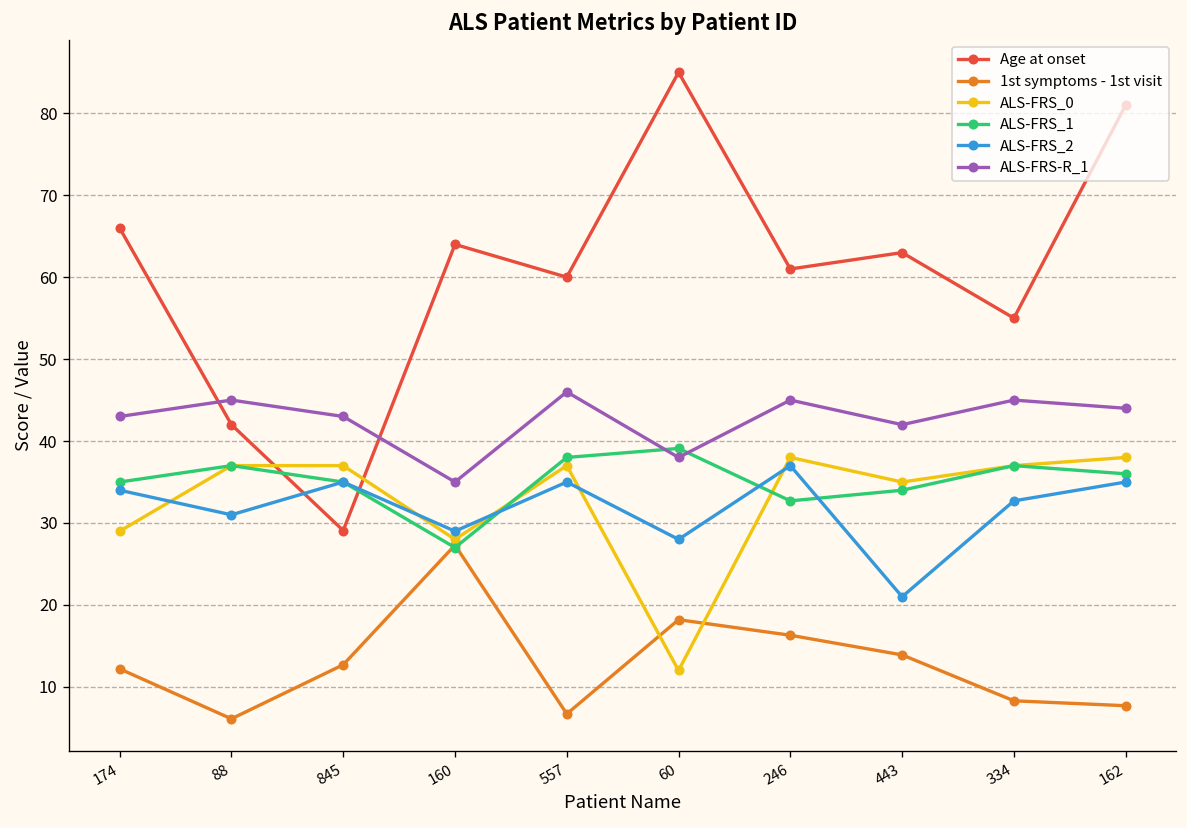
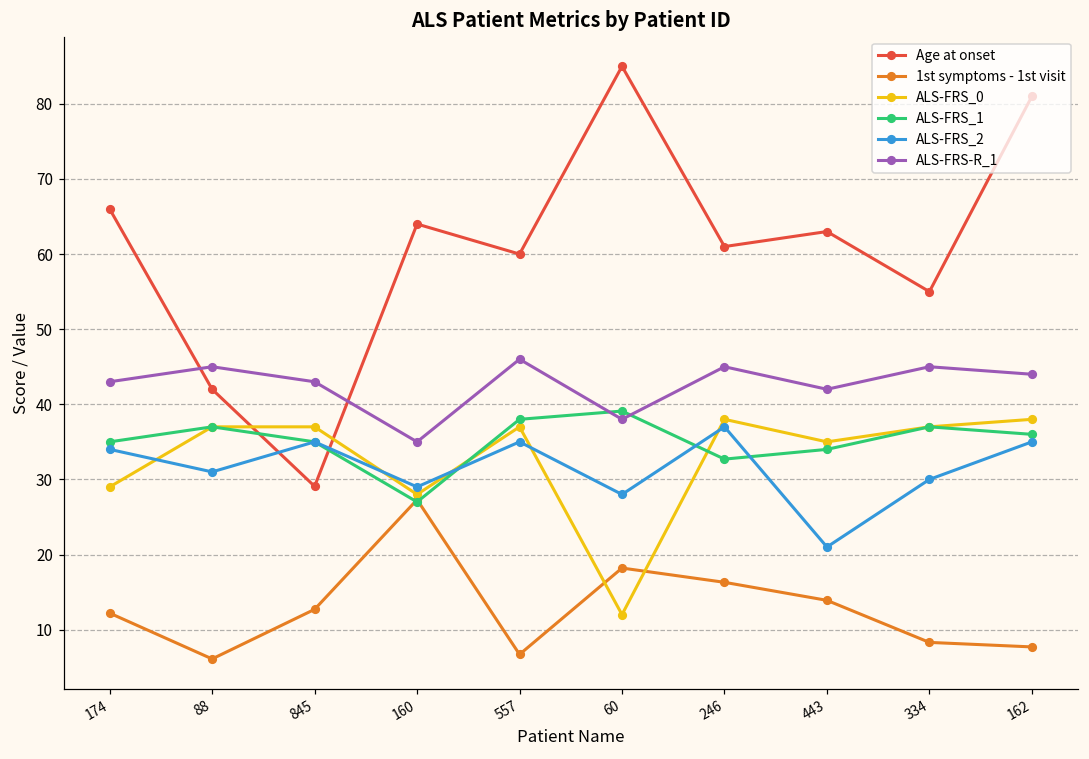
ALS-FRS_2, 334: 33 -> 30
